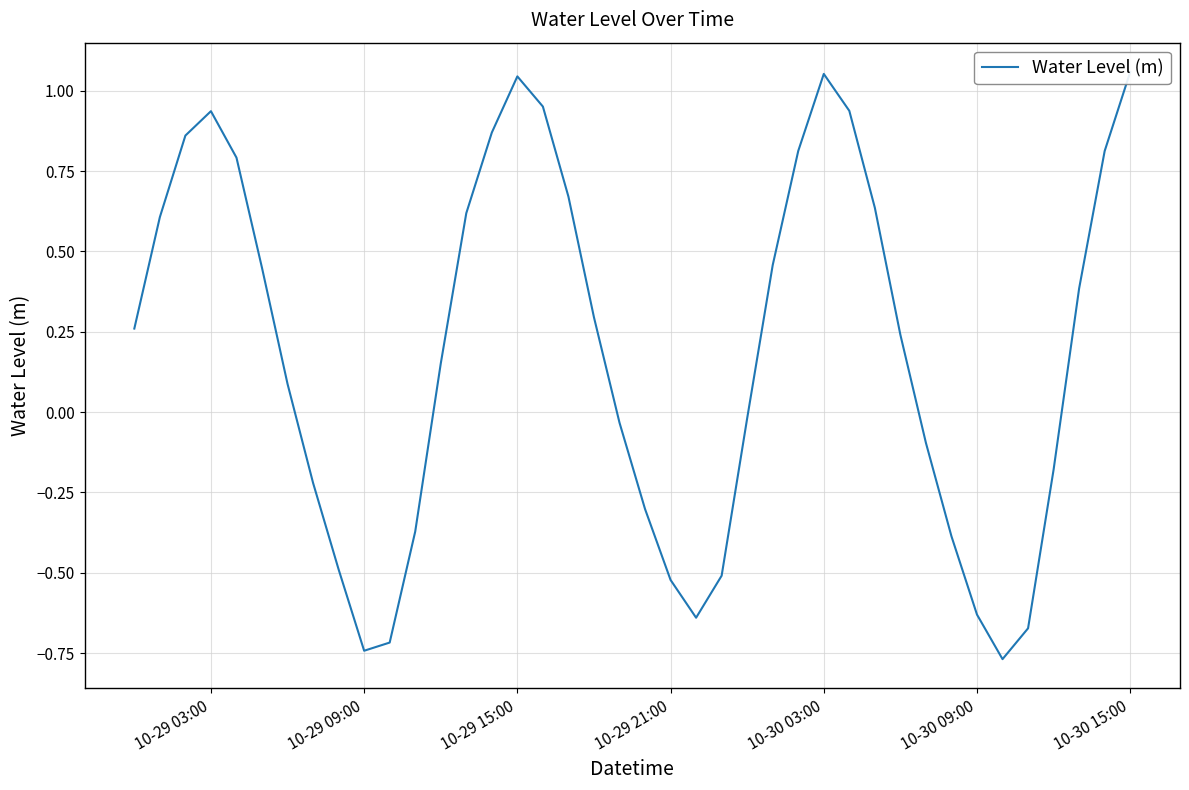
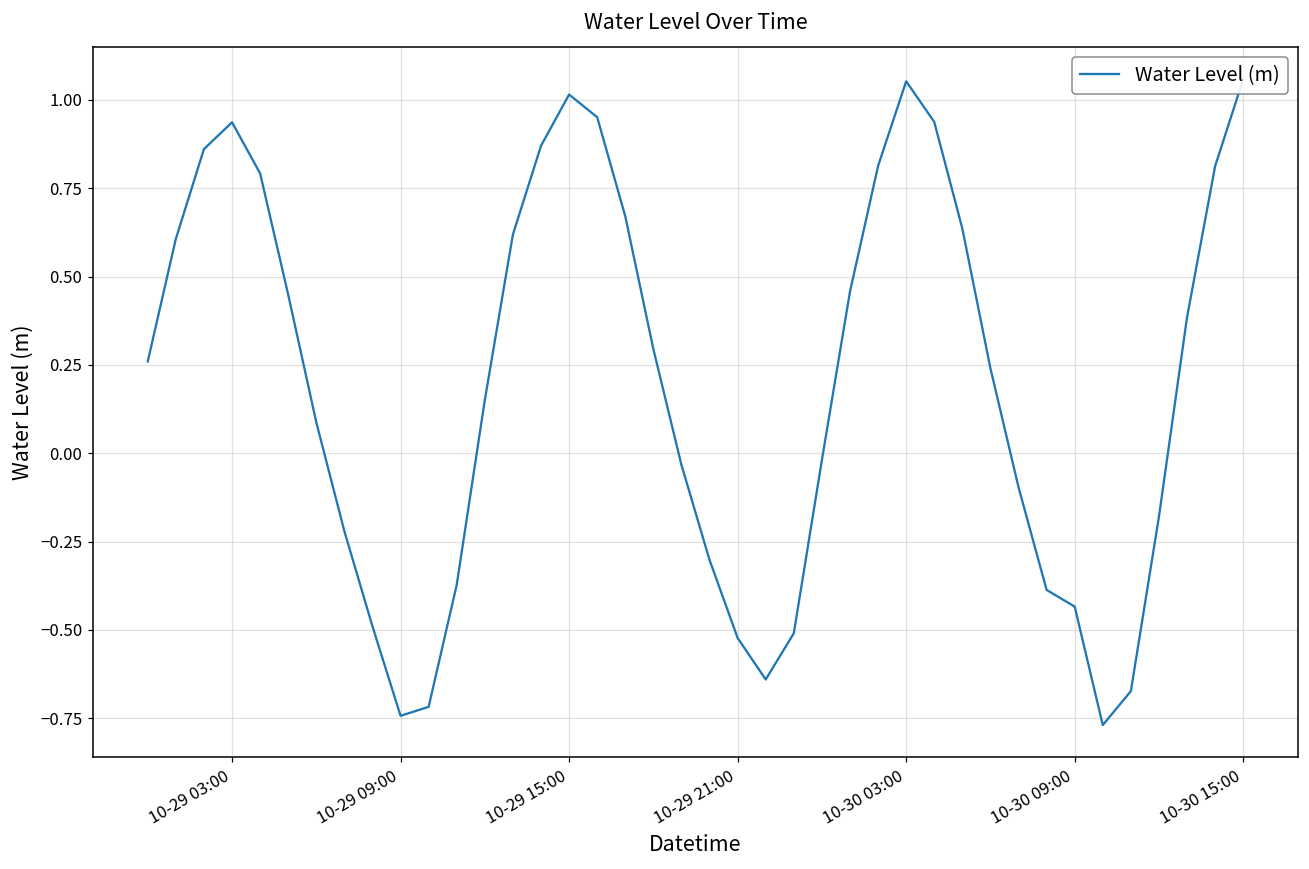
10-29 15:00: 1.04 -> 1.02
10-30 09:00: -0.63 -> -0.43
